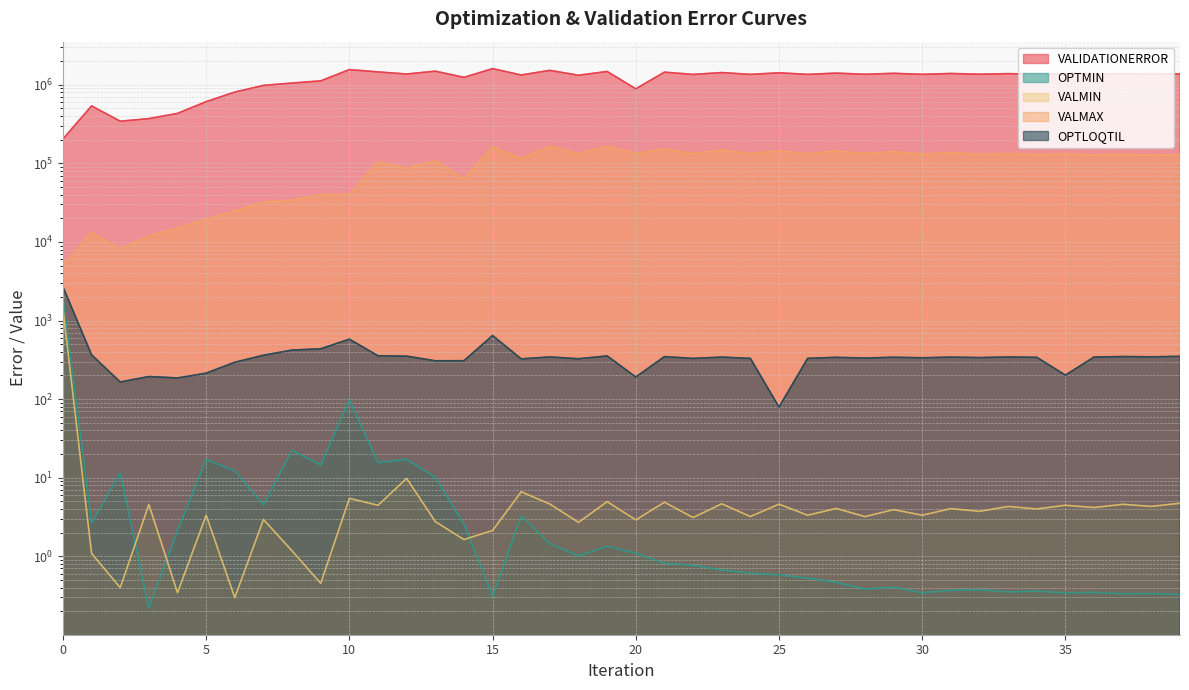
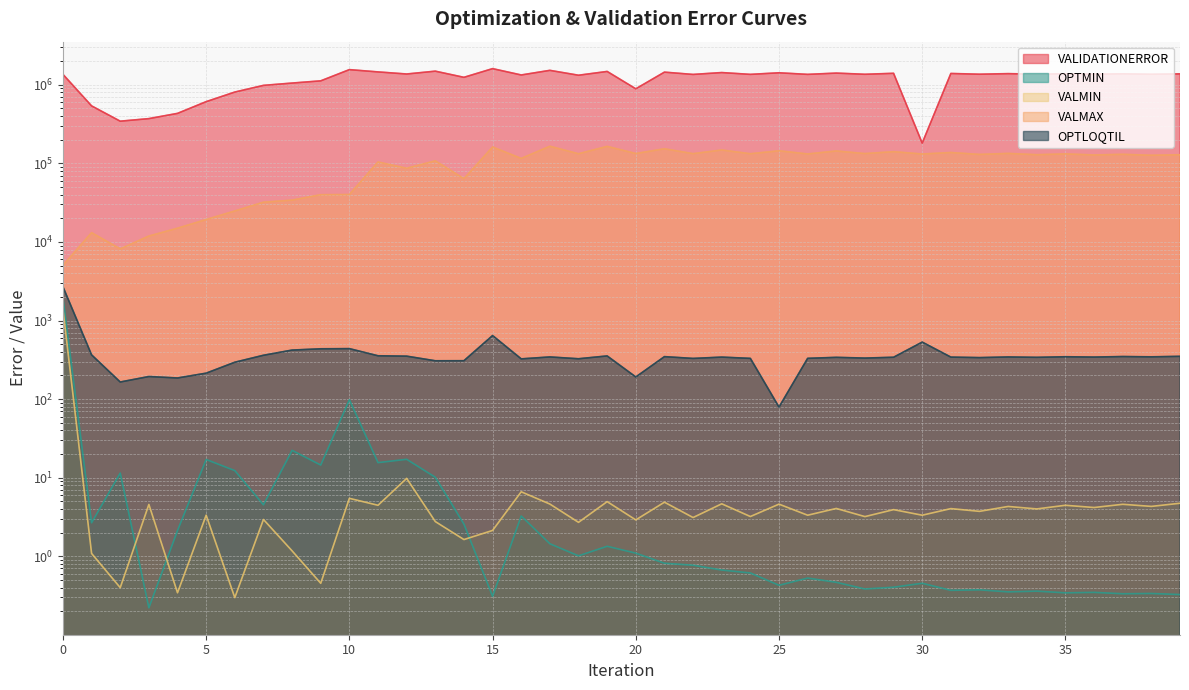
VALIDATIONERROR, 0: 200000 -> 1400000
OPTLOQTIL, 10: 600 -> 400
OPTMIN, 25: 0.6 -> 0.4
VALIDATIONERROR, 30: 1400000 -> 180000
OPTMIN, 30: 0.3 -> 0.5
OPTLOQTIL, 30: 340 -> 500
OPTLOQTIL, 35: 200 -> 300
